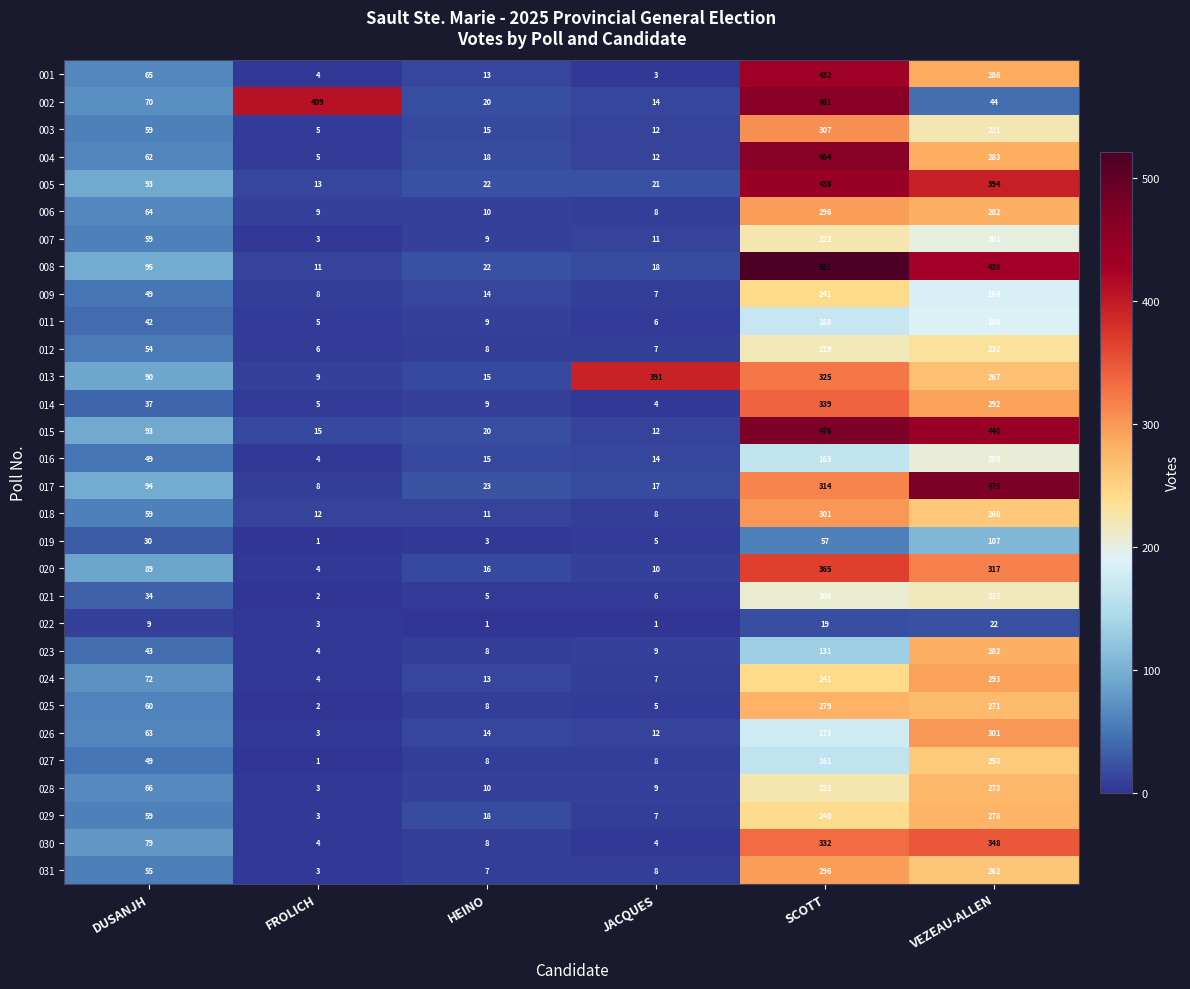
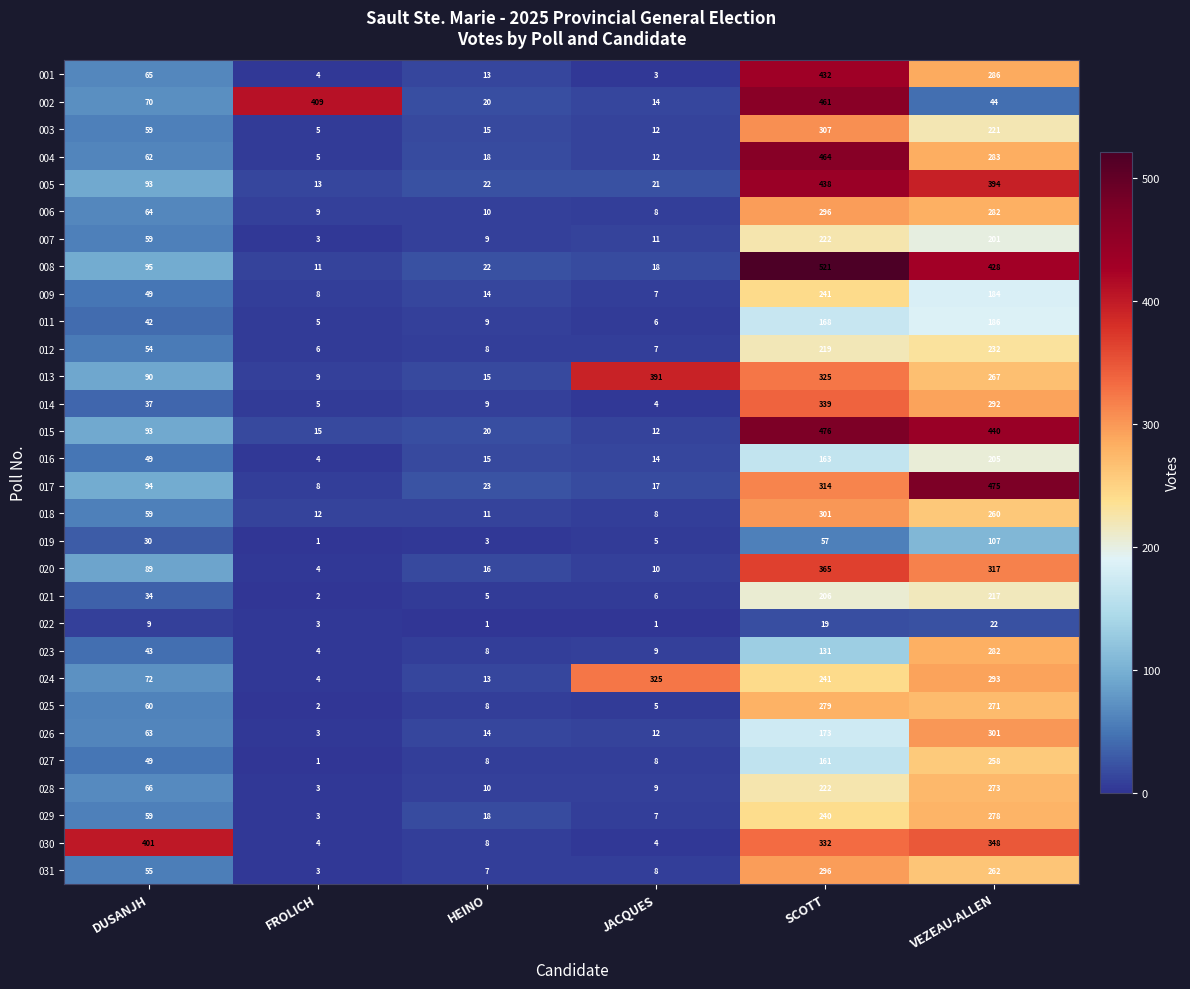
024, JACQUES: 7 -> 325
030, DUSANJH: 79 -> 401
